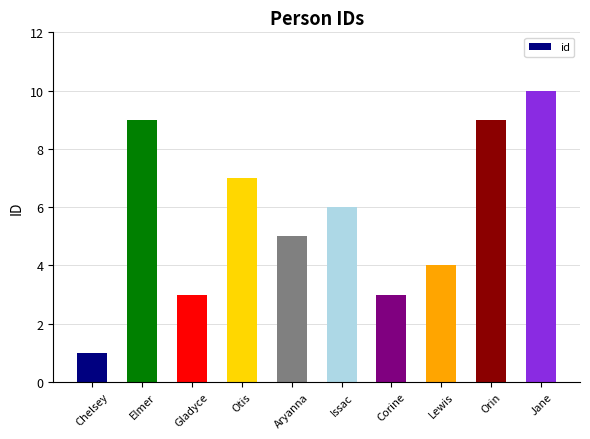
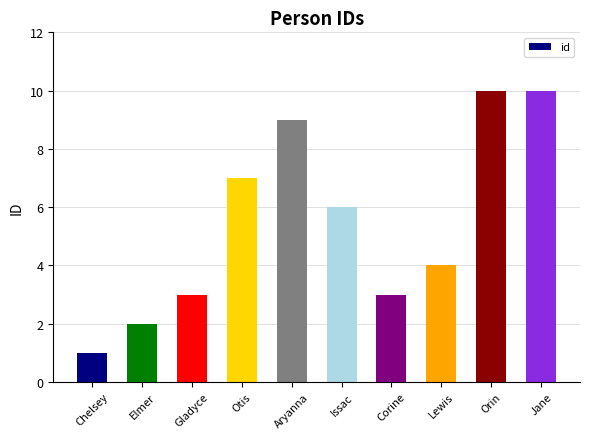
Elmer: 9 -> 2
Aryanna: 5 -> 9
Orin: 9 -> 10
